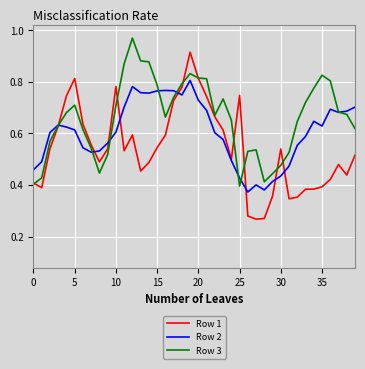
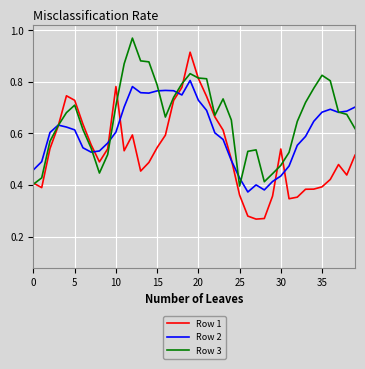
Row 1, 5: 0.81 -> 0.73
Row 1, 25: 0.75 -> 0.36
Row 2, 35: 0.63 -> 0.68
